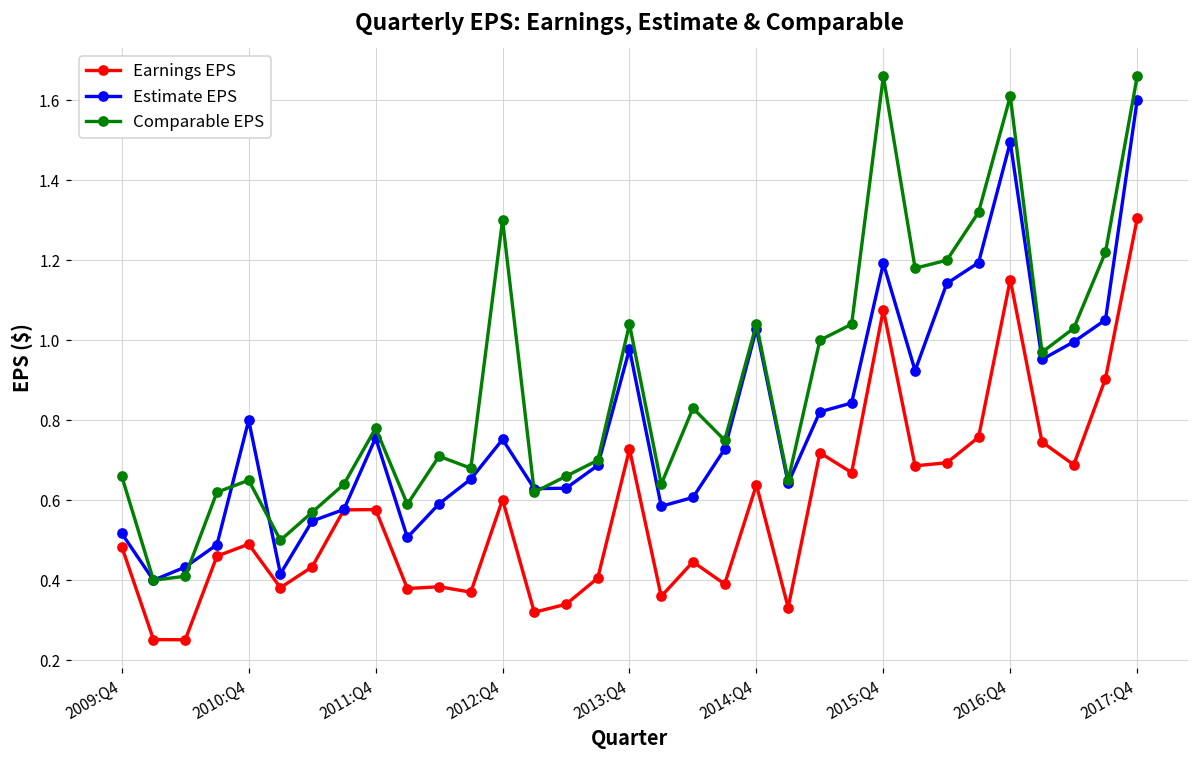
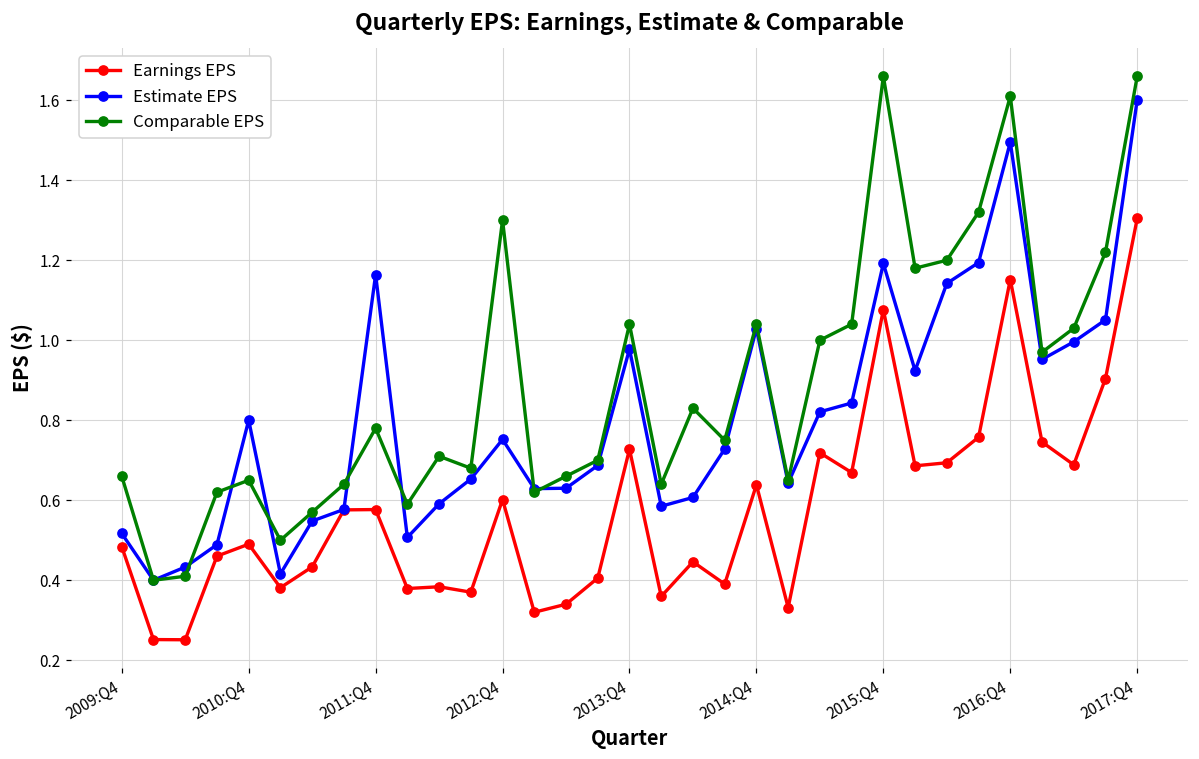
Estimate EPS, 2011:Q4: 0.76 -> 1.16
